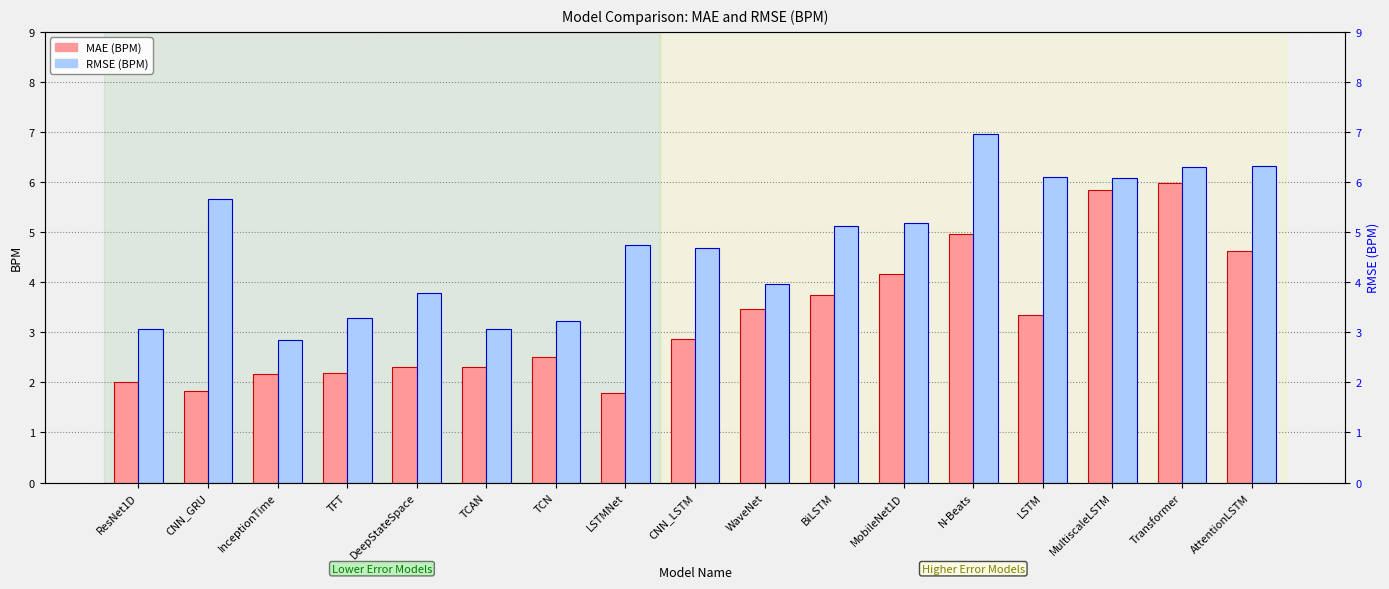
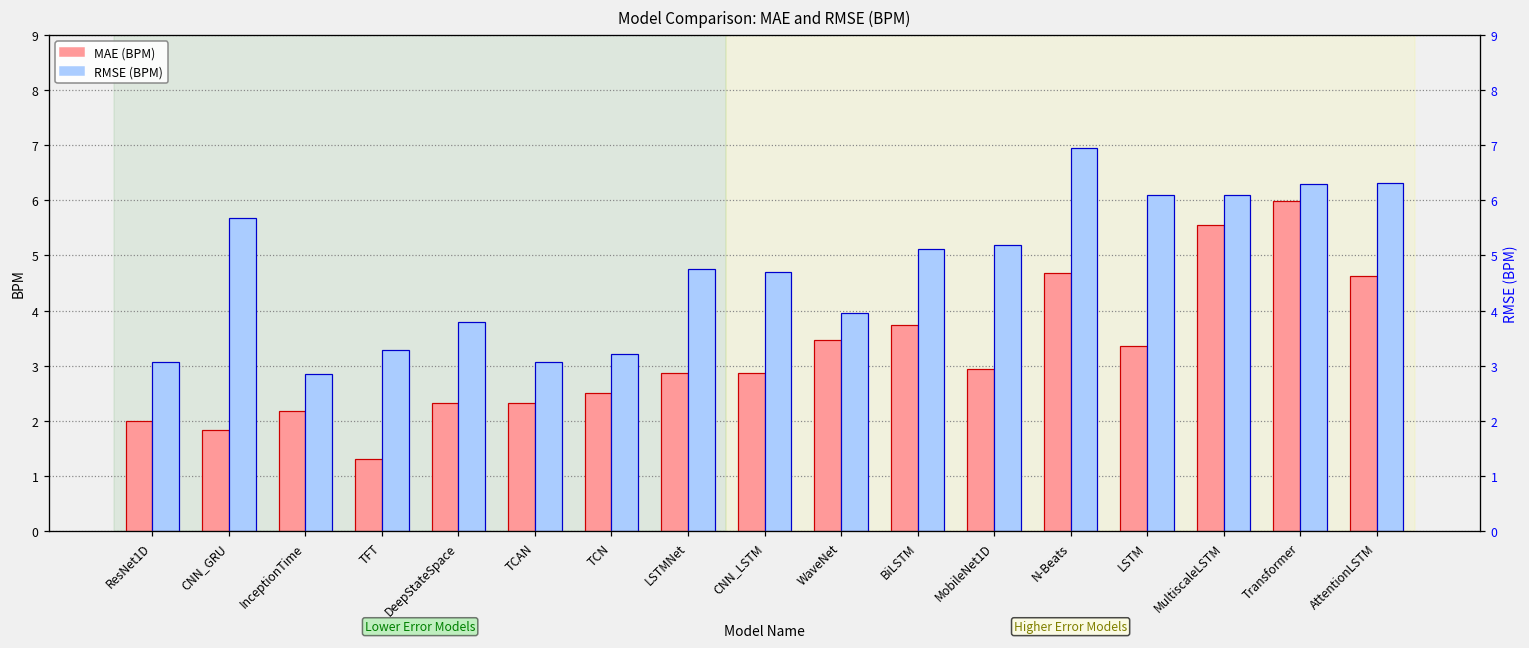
MAE (BPM), TFT: 2.2 -> 1.3
MAE (BPM), LSTMNet: 1.8 -> 2.9
MAE (BPM), MobileNet1D: 4.2 -> 2.9
MAE (BPM), N-Beats: 5.0 -> 4.7
MAE (BPM), MultiscaleLSTM: 5.9 -> 5.6
